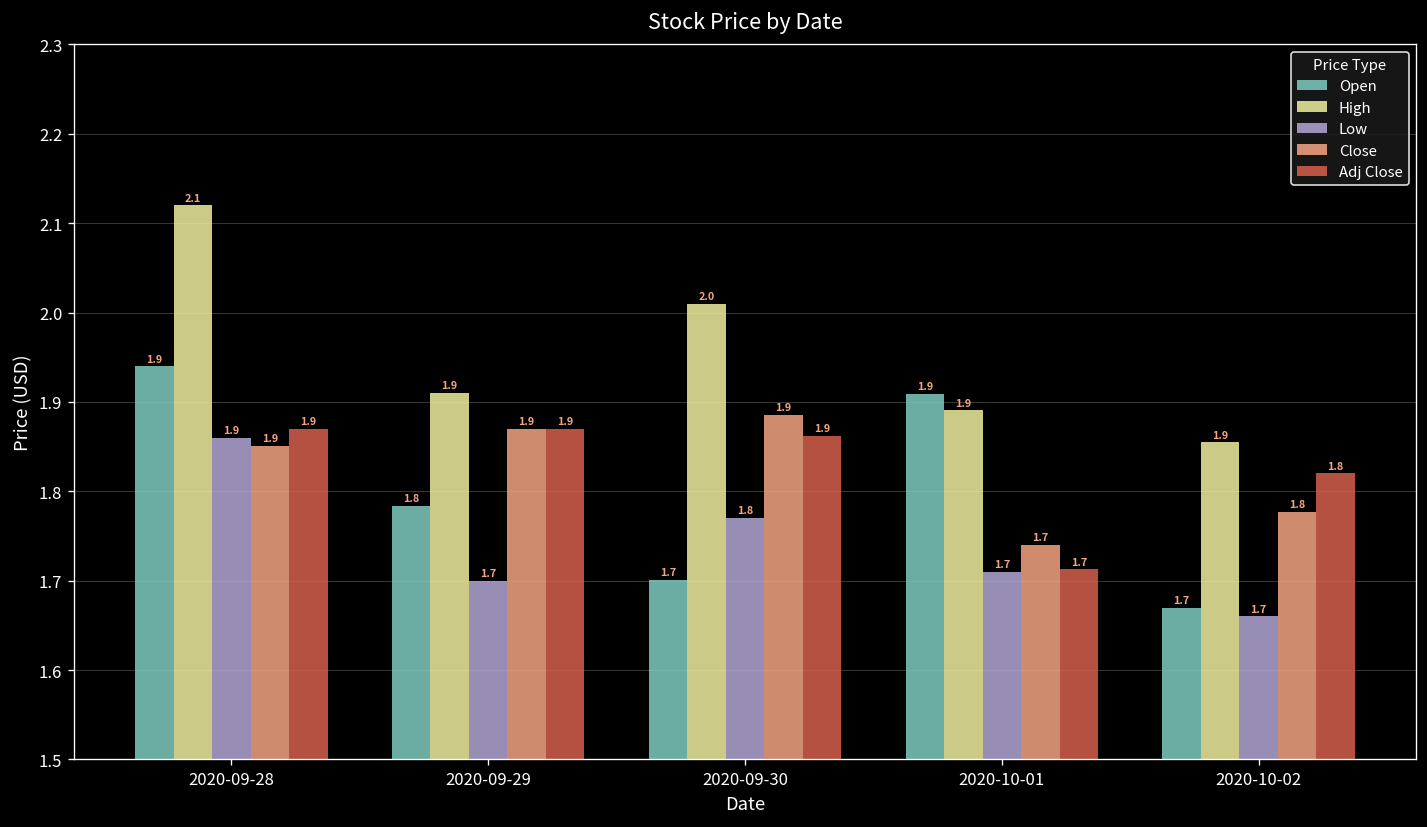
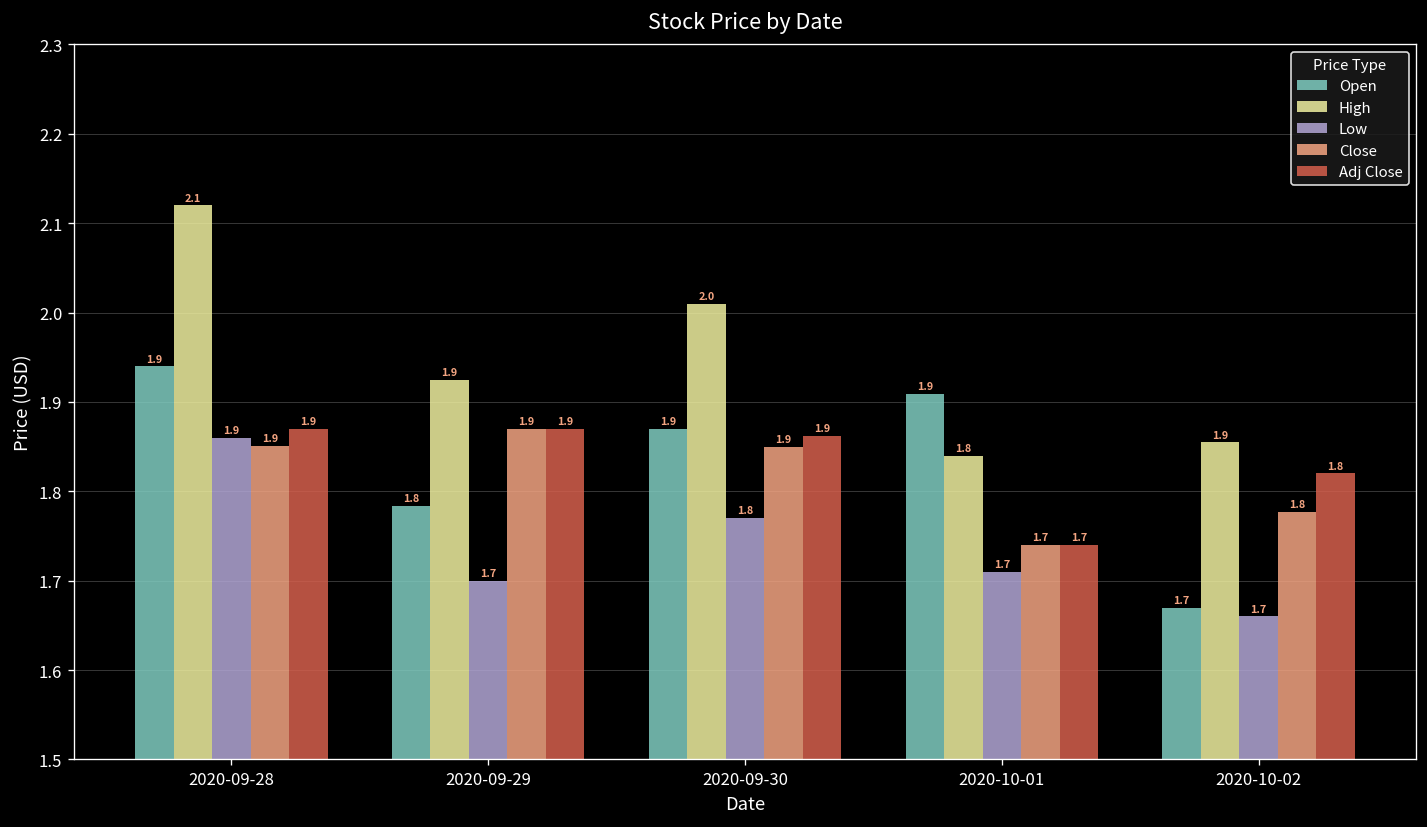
High, 2020-09-29: 1.91 -> 1.92
Open, 2020-09-30: 1.7 -> 1.9
Close, 2020-09-30: 1.89 -> 1.85
High, 2020-10-01: 1.9 -> 1.8
Adj Close, 2020-10-01: 1.71 -> 1.74
